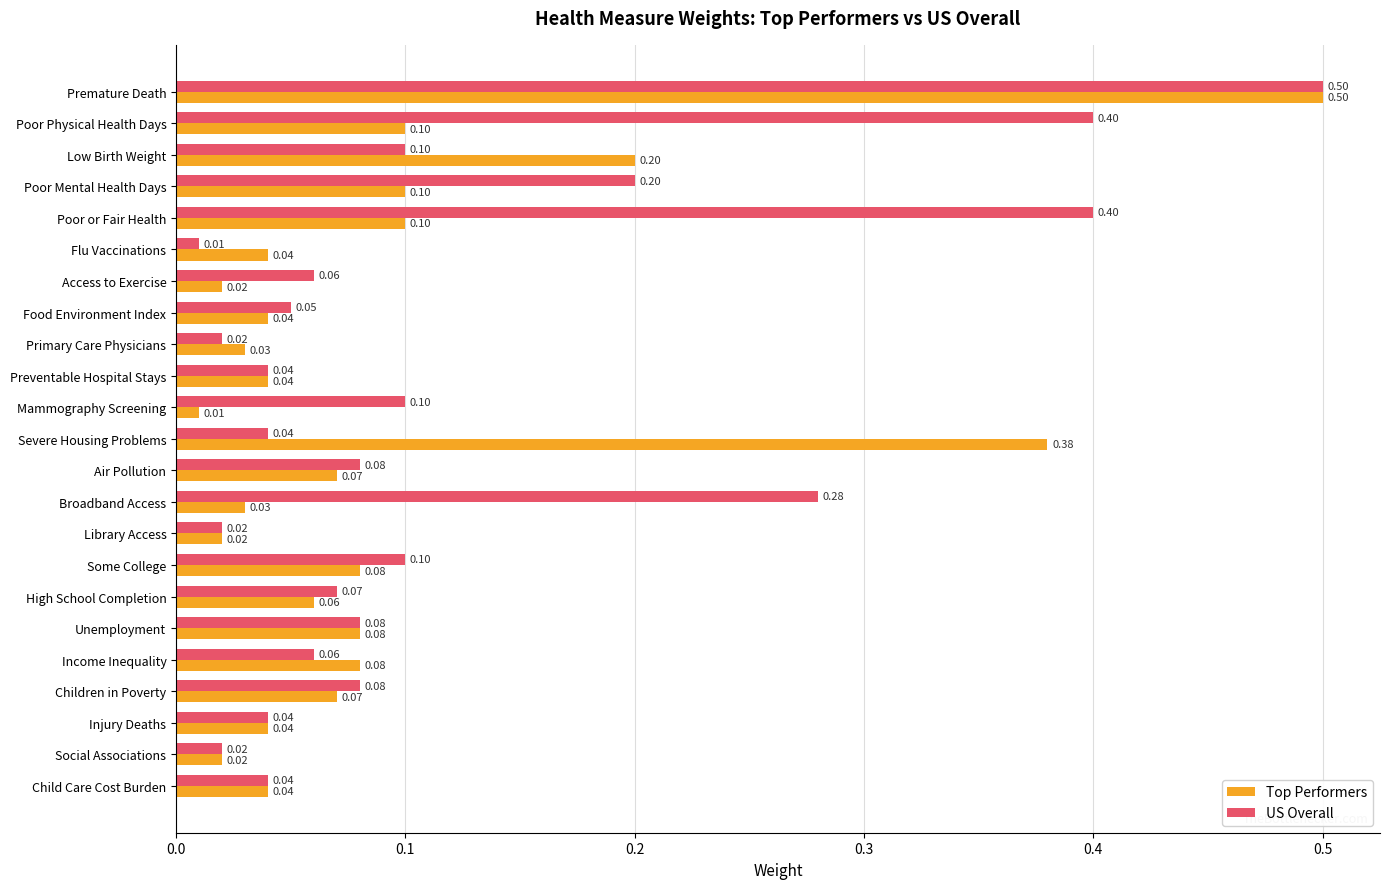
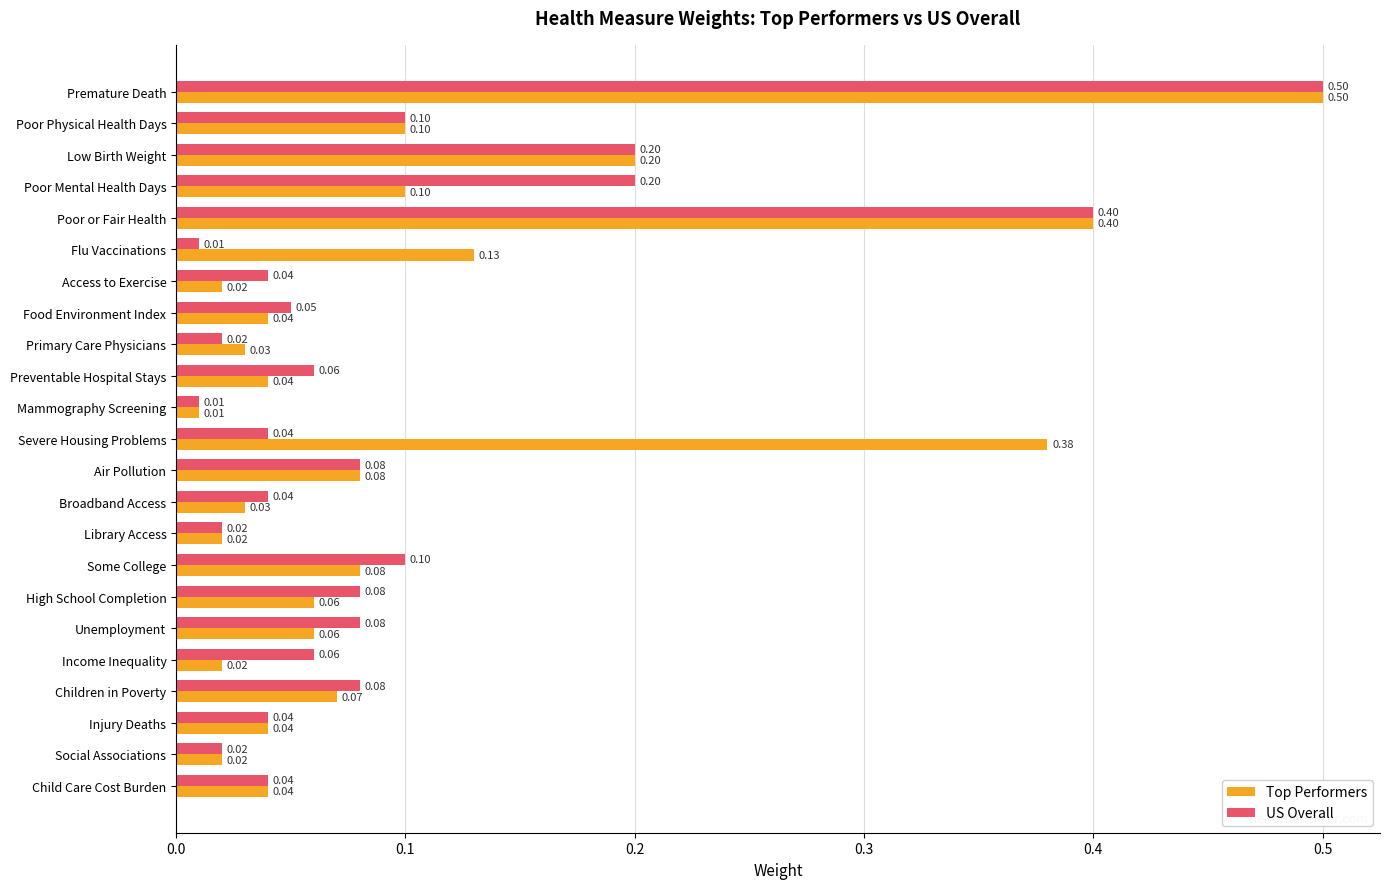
US Overall, Poor Physical Health Days: 0.40 -> 0.10
US Overall, Low Birth Weight: 0.10 -> 0.20
Top Performers, Poor or Fair Health: 0.10 -> 0.40
Top Performers, Flu Vaccinations: 0.04 -> 0.13
US Overall, Access to Exercise: 0.06 -> 0.04
US Overall, Preventable Hospital Stays: 0.04 -> 0.06
US Overall, Mammography Screening: 0.10 -> 0.01
Top Performers, Air Pollution: 0.07 -> 0.08
US Overall, Broadband Access: 0.28 -> 0.04
US Overall, High School Completion: 0.07 -> 0.08
Top Performers, Unemployment: 0.08 -> 0.06
Top Performers, Income Inequality: 0.08 -> 0.02
